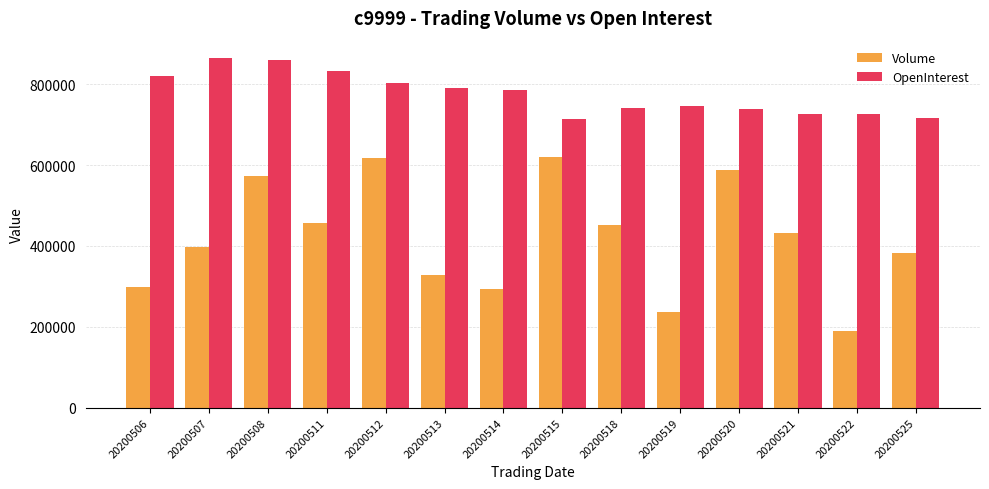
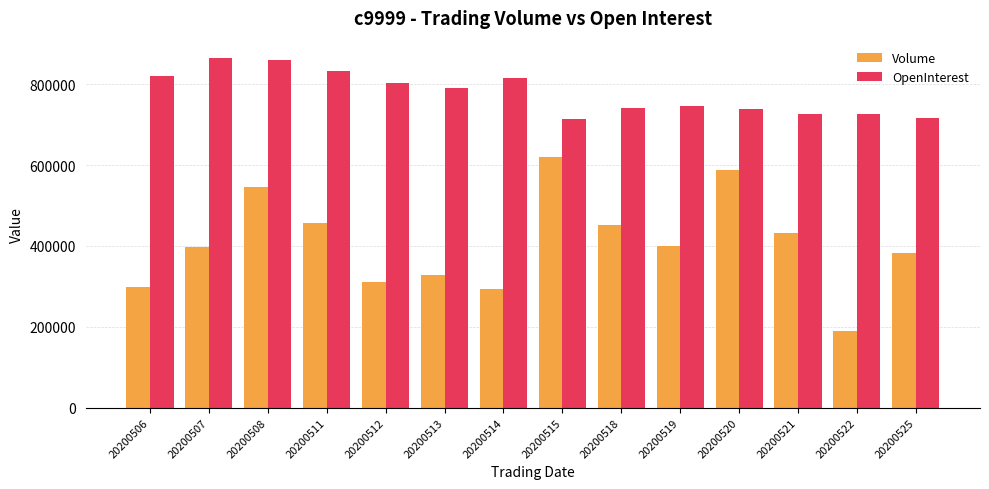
Volume, 20200508: 570000 -> 550000
Volume, 20200512: 620000 -> 310000
OpenInterest, 20200514: 780000 -> 810000
Volume, 20200519: 240000 -> 400000
